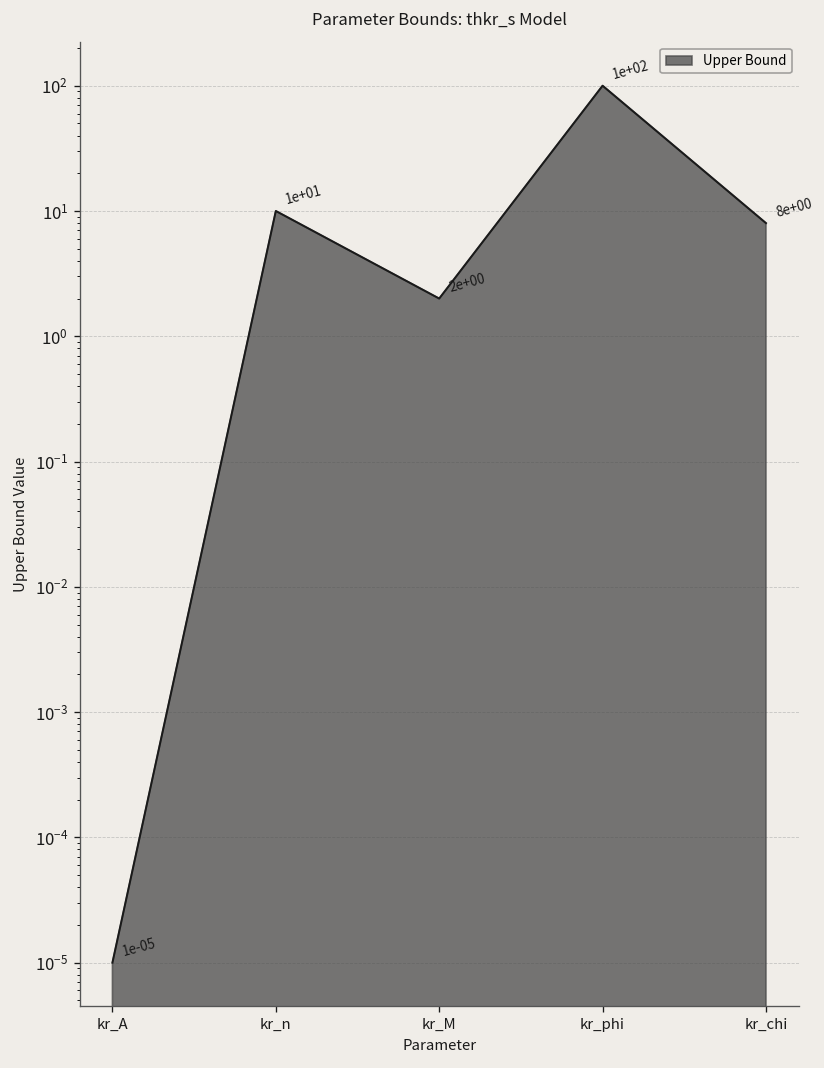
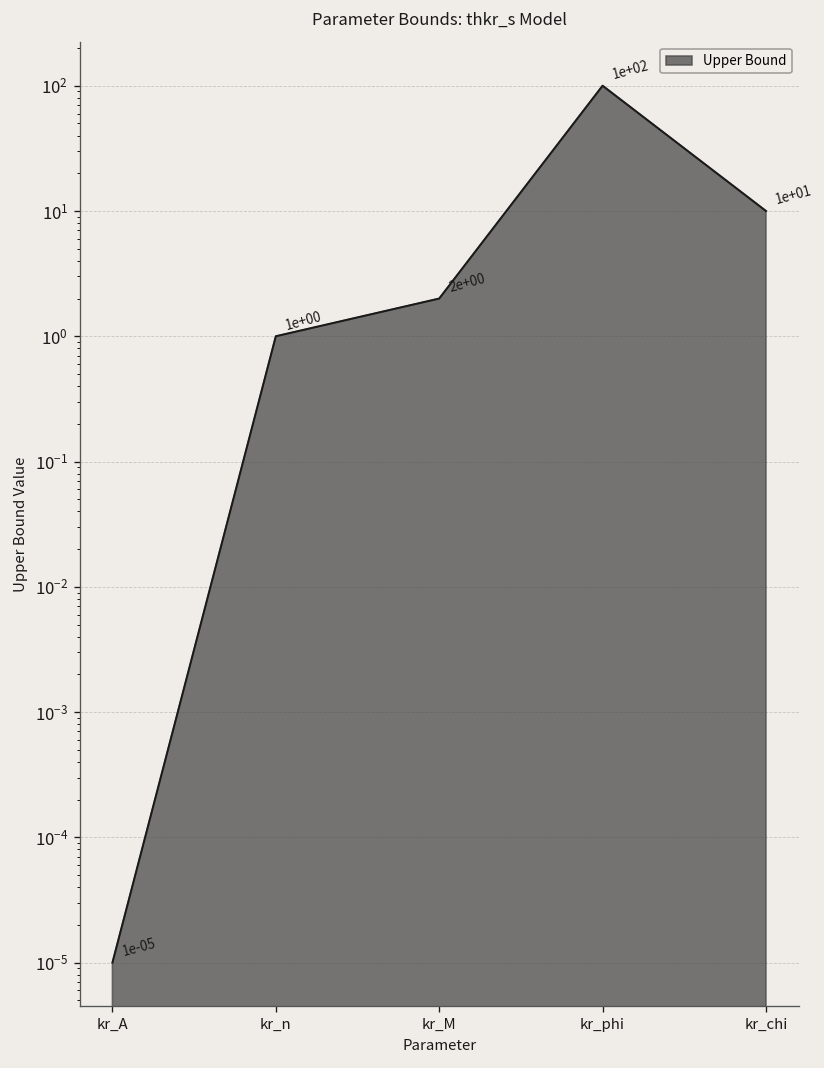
kr_n: 1e+01 -> 1e+00
kr_chi: 8e+00 -> 1e+01
